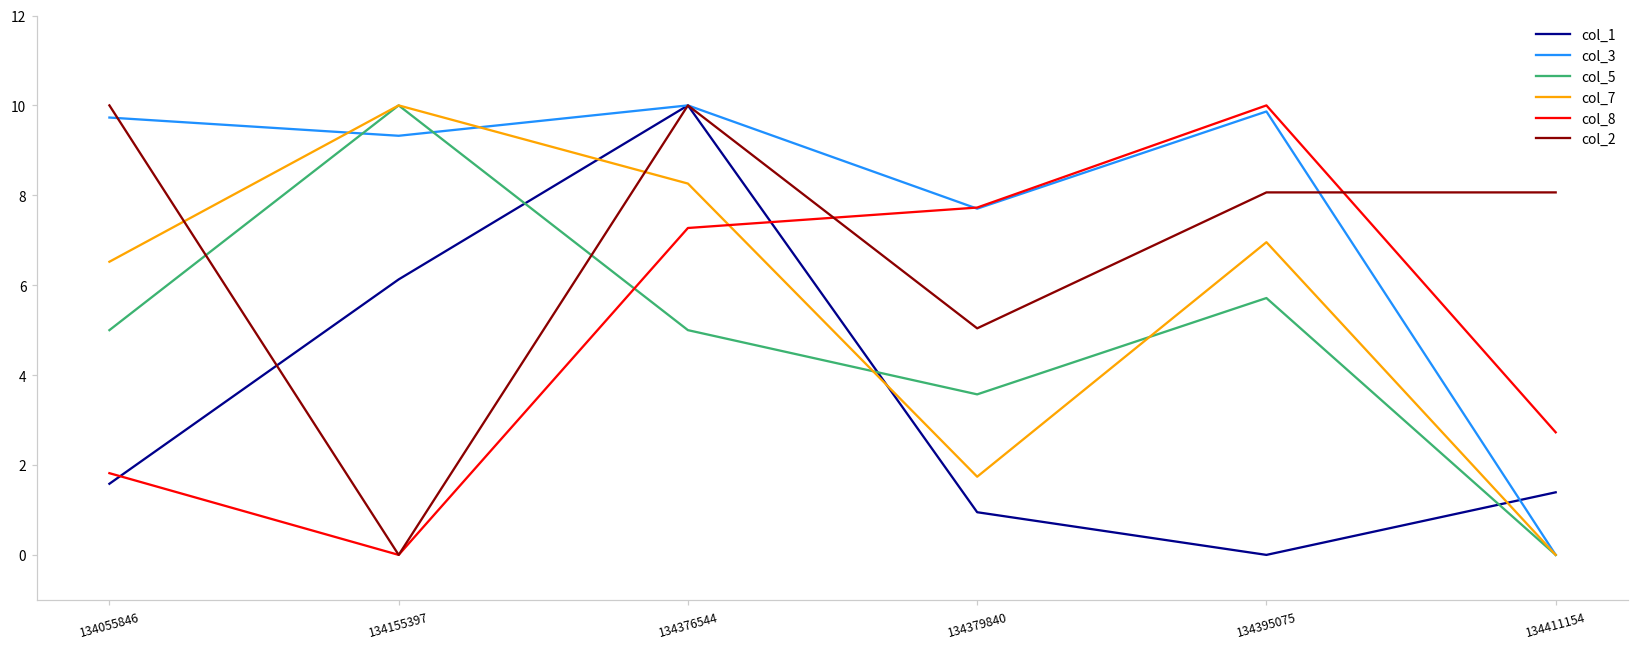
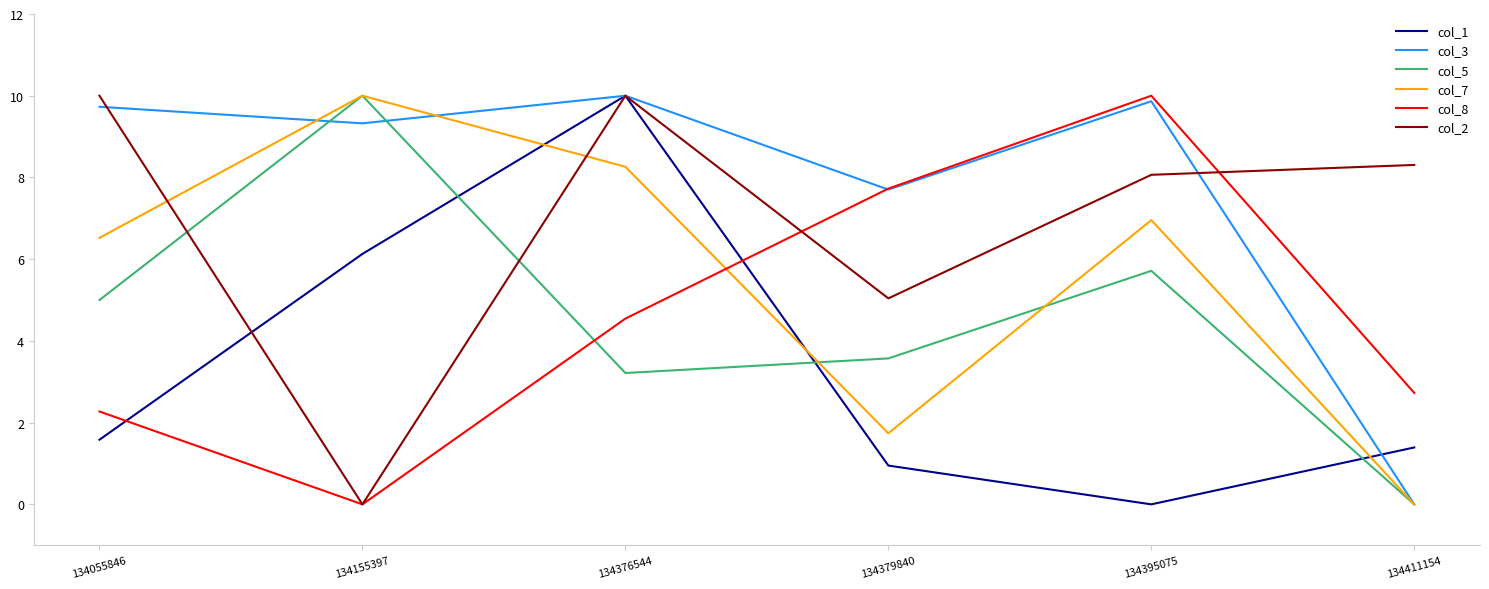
col_8, 134055846: 1.8 -> 2.3
col_5, 134376544: 5.0 -> 3.2
col_8, 134376544: 7.3 -> 4.5
col_2, 134411154: 8.1 -> 8.3
